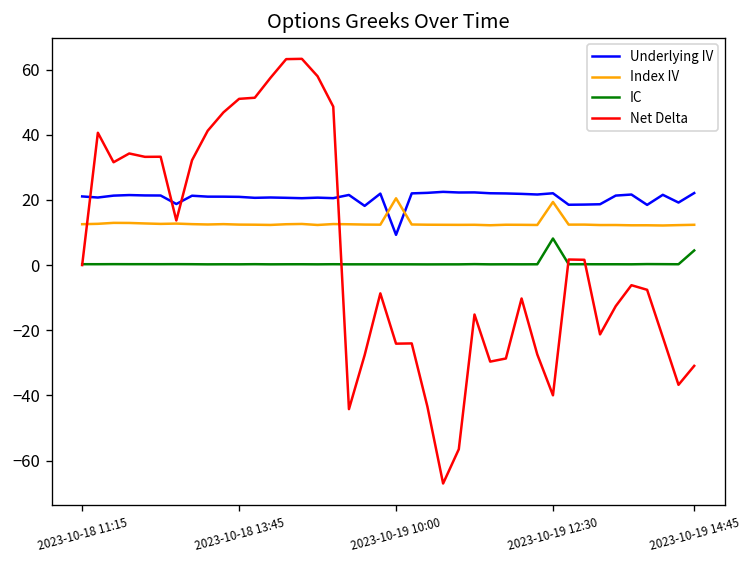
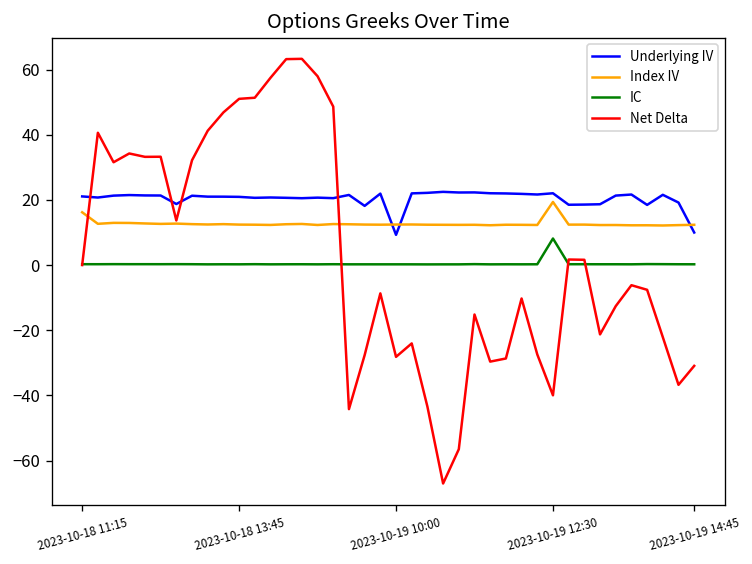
Index IV, 2023-10-18 11:15: 13 -> 16
Index IV, 2023-10-19 10:00: 20 -> 12
Net Delta, 2023-10-19 10:00: -24 -> -28
Underlying IV, 2023-10-19 14:45: 22 -> 10
IC, 2023-10-19 14:45: 4 -> 0
